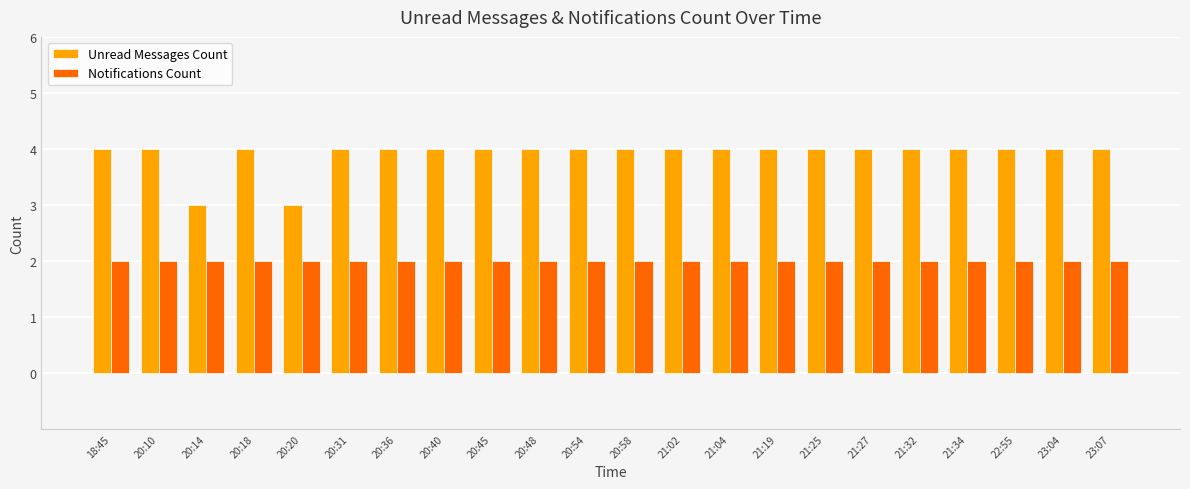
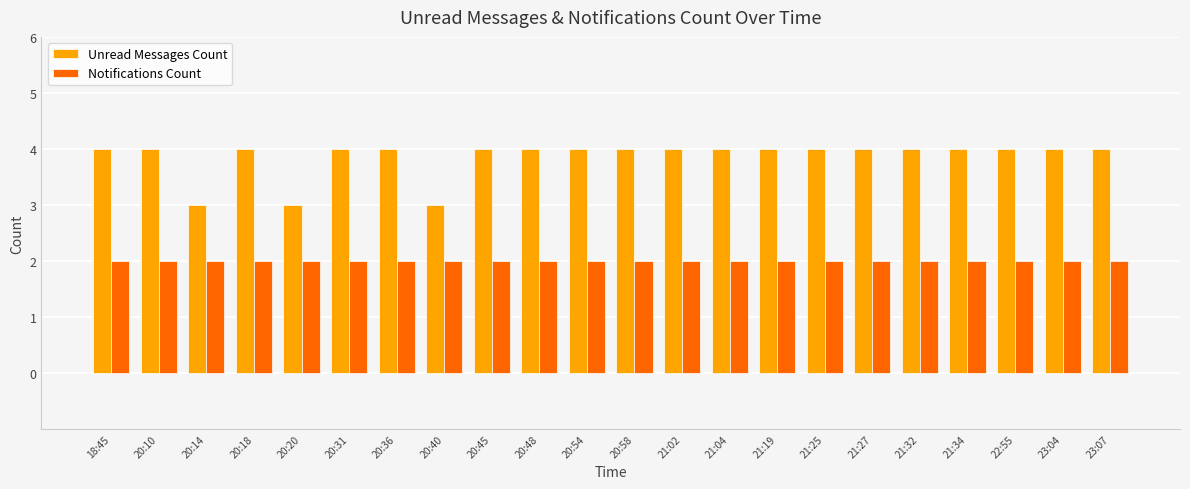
Unread Messages Count, 20:40: 4 -> 3
